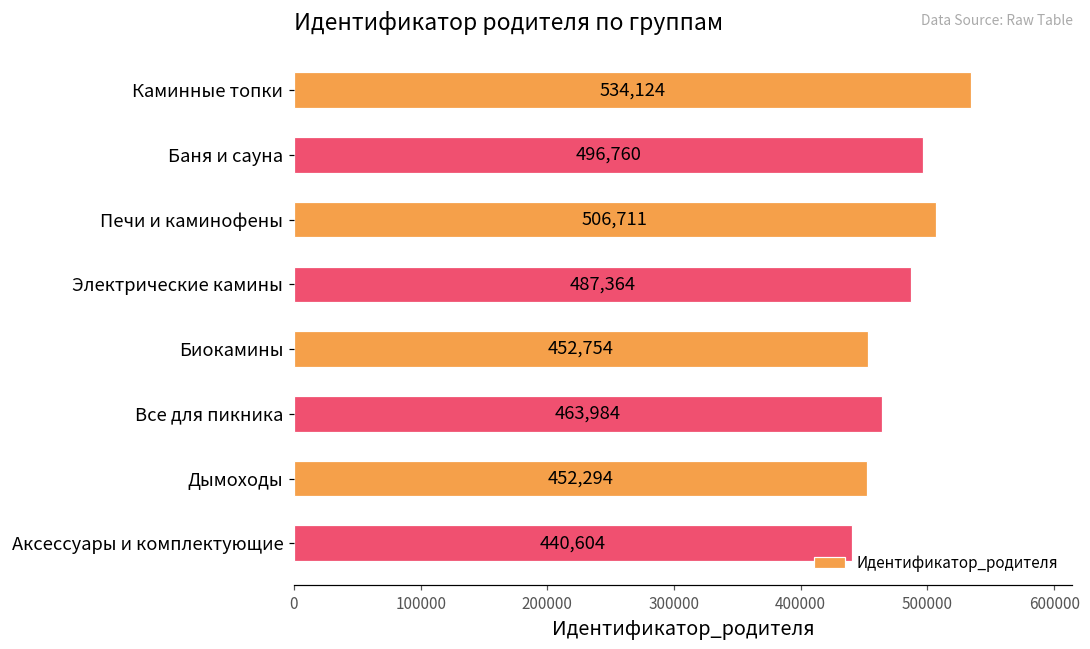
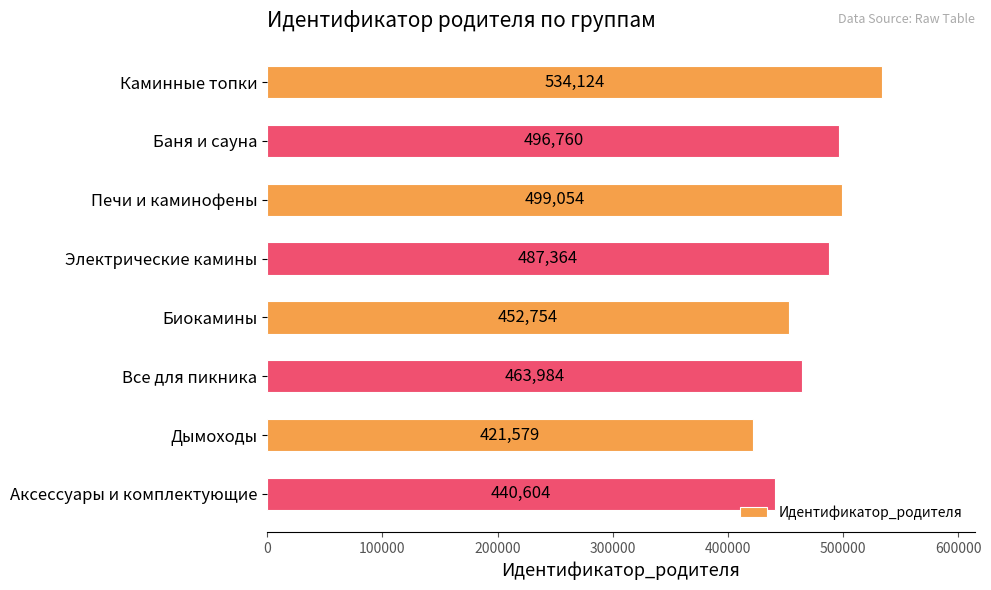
Печи и каминофены: 506,711 -> 499,054
Дымоходы: 452,294 -> 421,579
